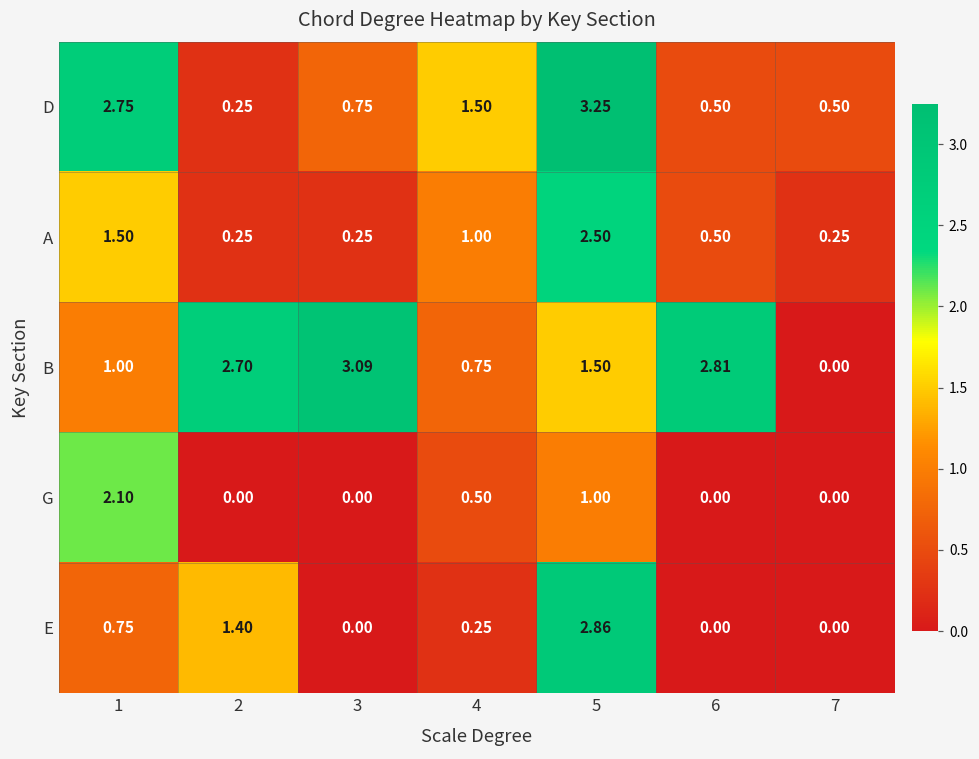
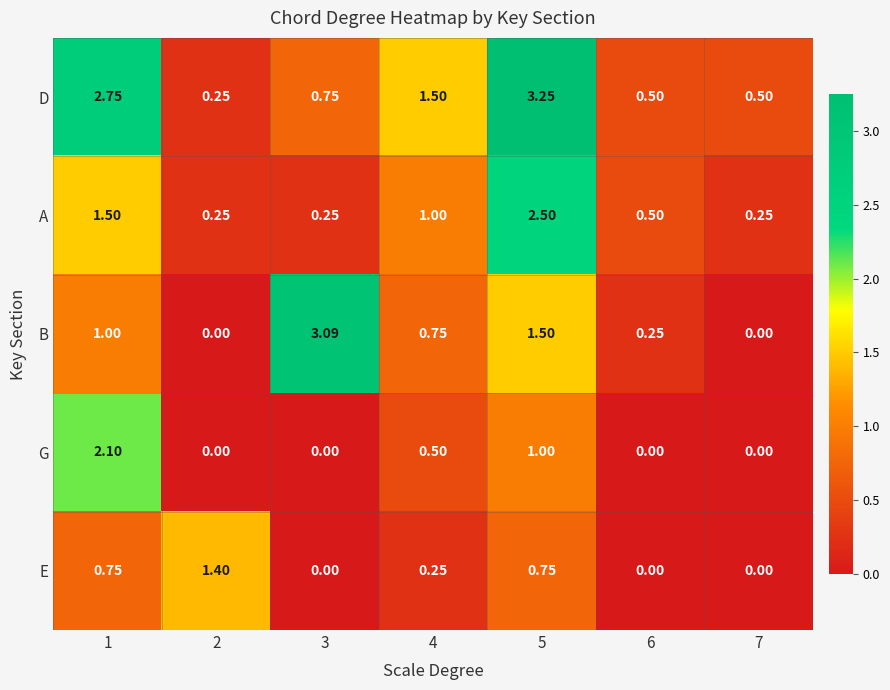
B, 2: 2.70 -> 0.00
B, 6: 2.81 -> 0.25
E, 5: 2.86 -> 0.75
